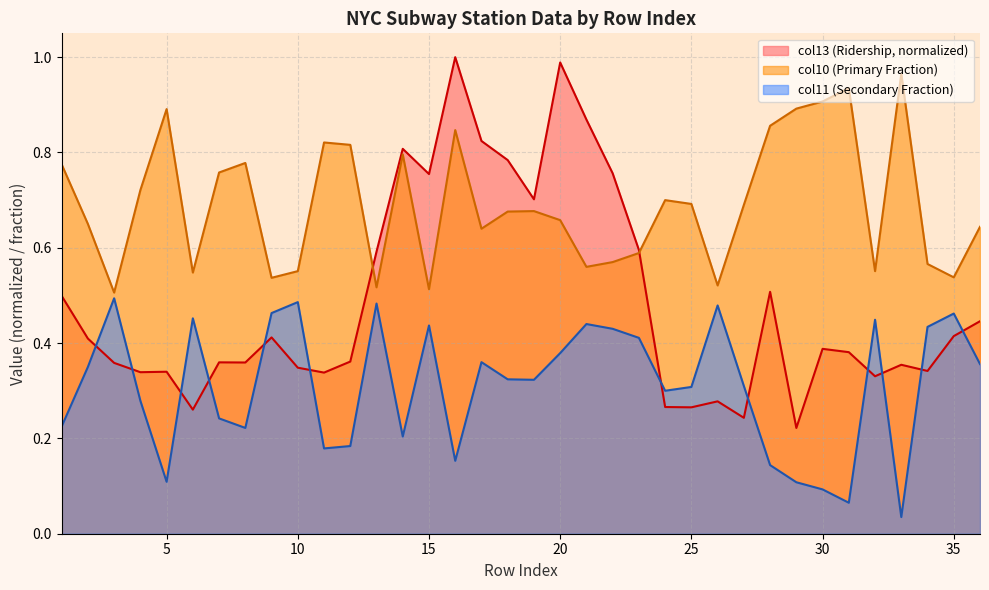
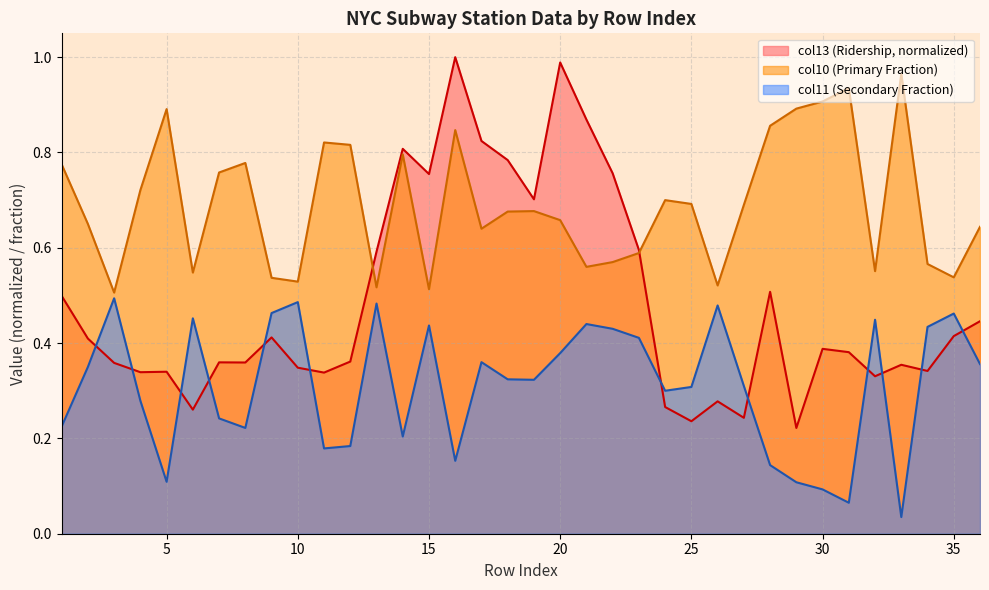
col10 (Primary Fraction), 10: 0.55 -> 0.53
col13 (Ridership, normalized), 25: 0.27 -> 0.24
